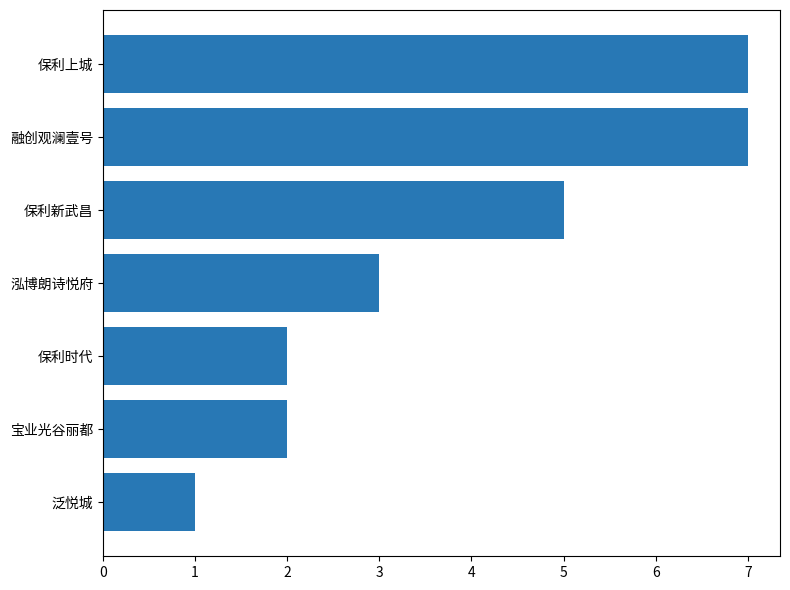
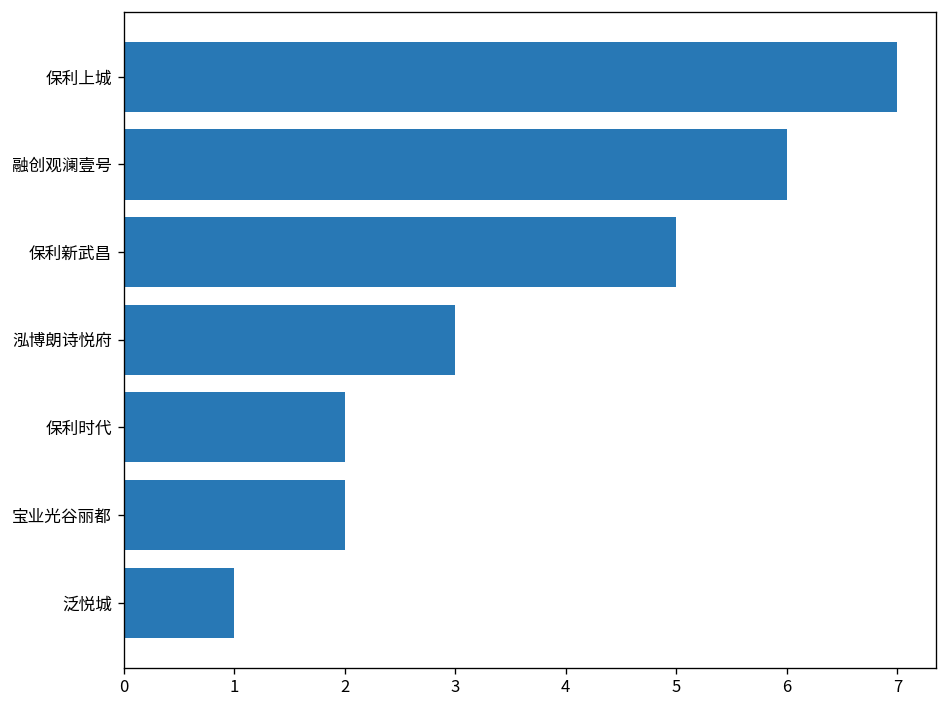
融创观澜壹号: 7 -> 6
